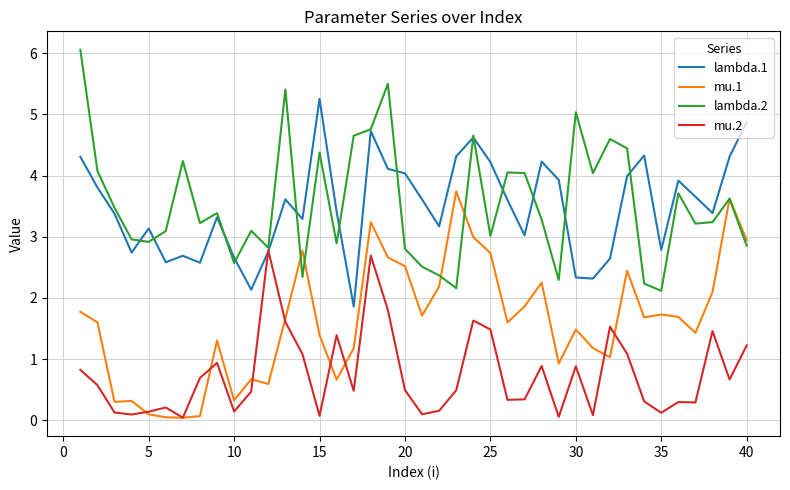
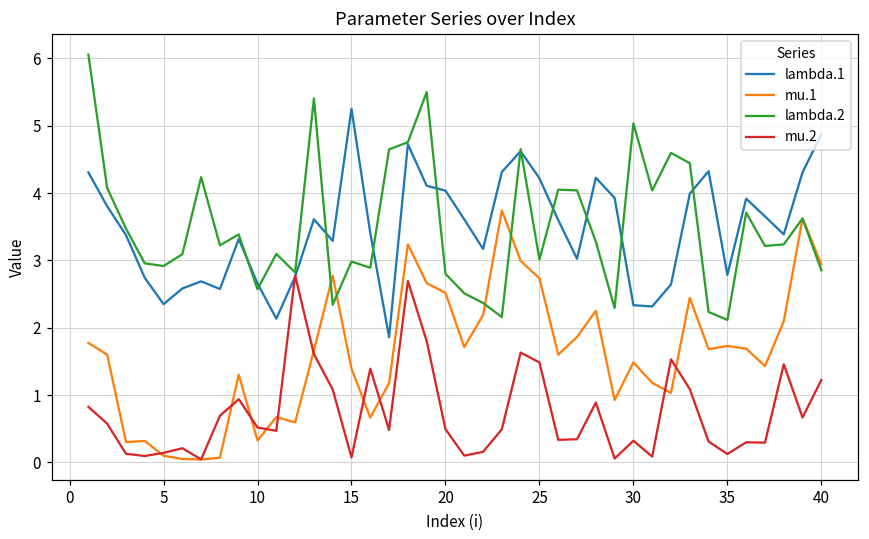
lambda.1, 5: 3.1 -> 2.4
mu.2, 10: 0.1 -> 0.5
lambda.2, 15: 4.4 -> 3.0
mu.2, 30: 0.9 -> 0.3
